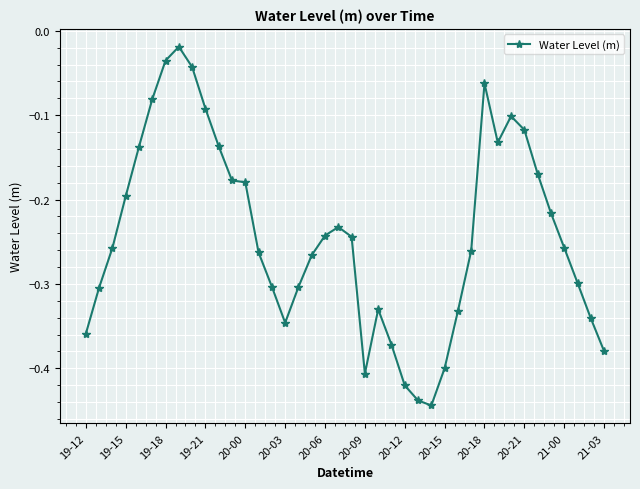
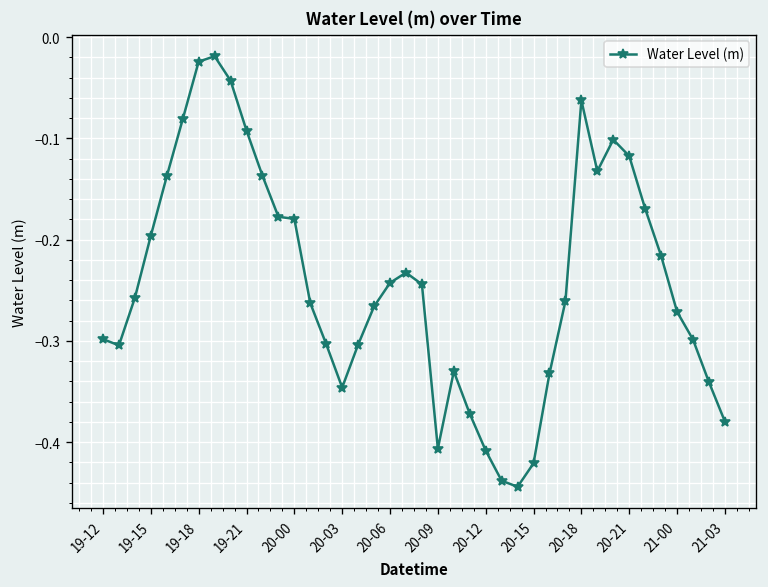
19-12: -0.36 -> -0.30
19-18: -0.04 -> -0.02
20-12: -0.42 -> -0.41
20-15: -0.40 -> -0.42
21-00: -0.26 -> -0.27
